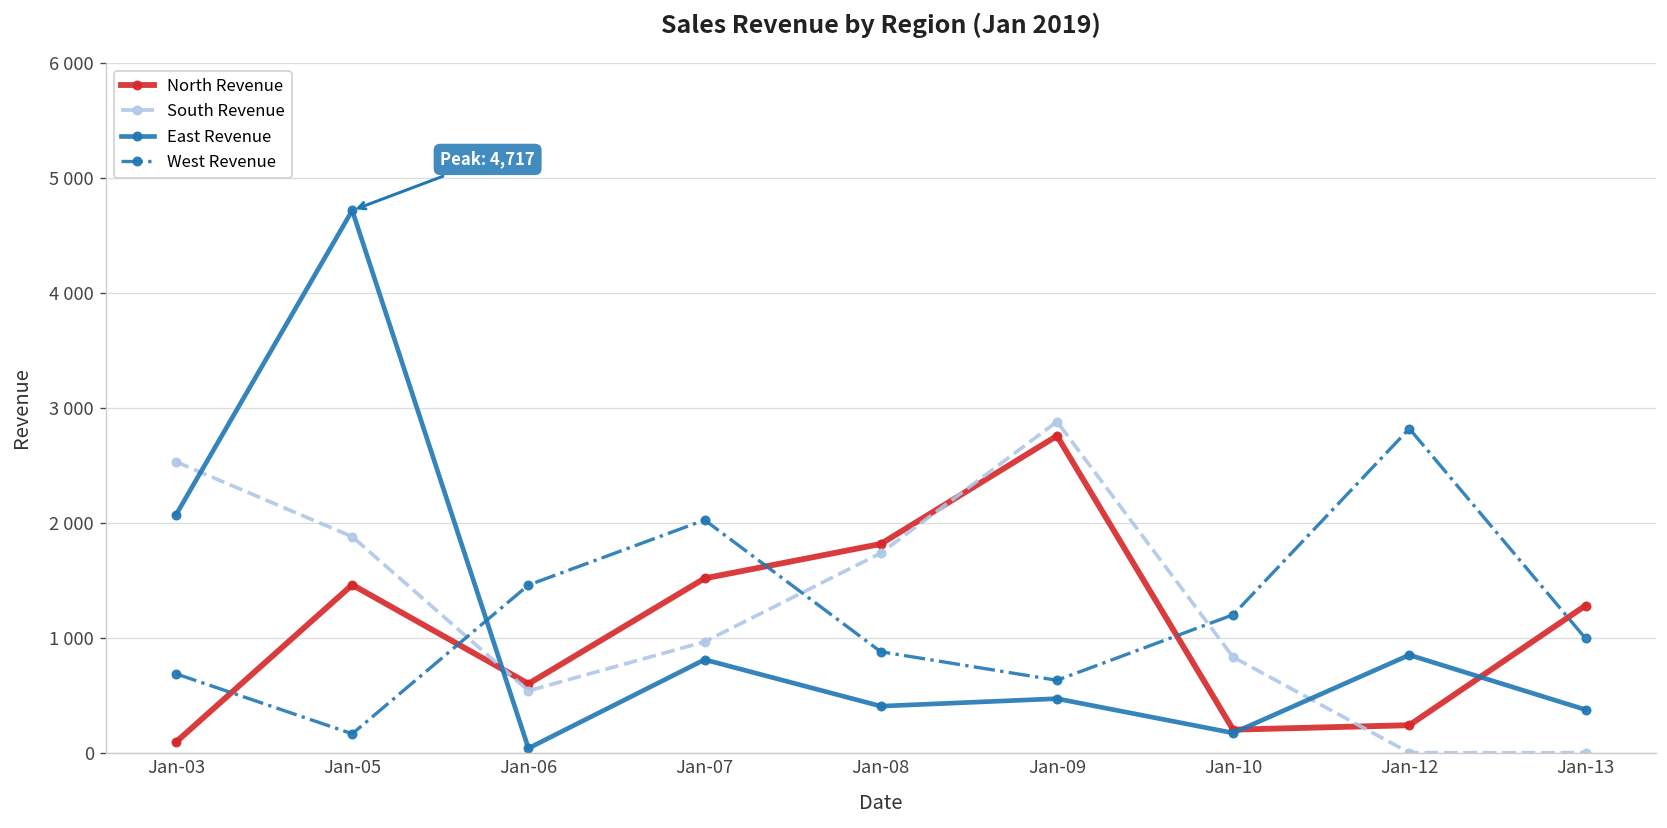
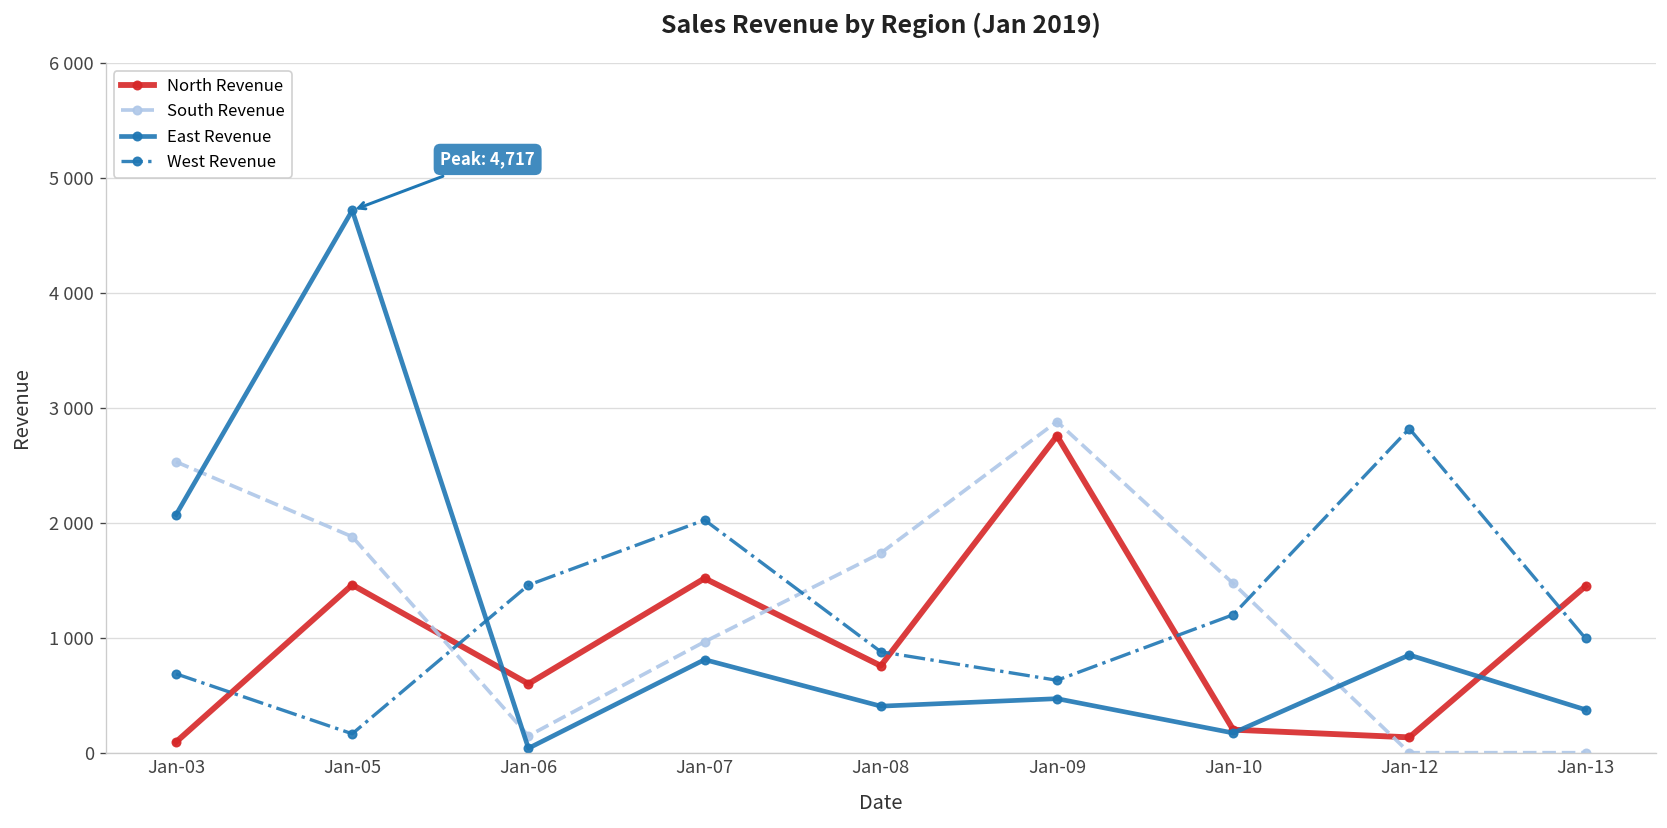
South Revenue, Jan-06: 500 -> 100
North Revenue, Jan-08: 1800 -> 800
South Revenue, Jan-10: 800 -> 1500
North Revenue, Jan-12: 200 -> 100
North Revenue, Jan-13: 1300 -> 1400
